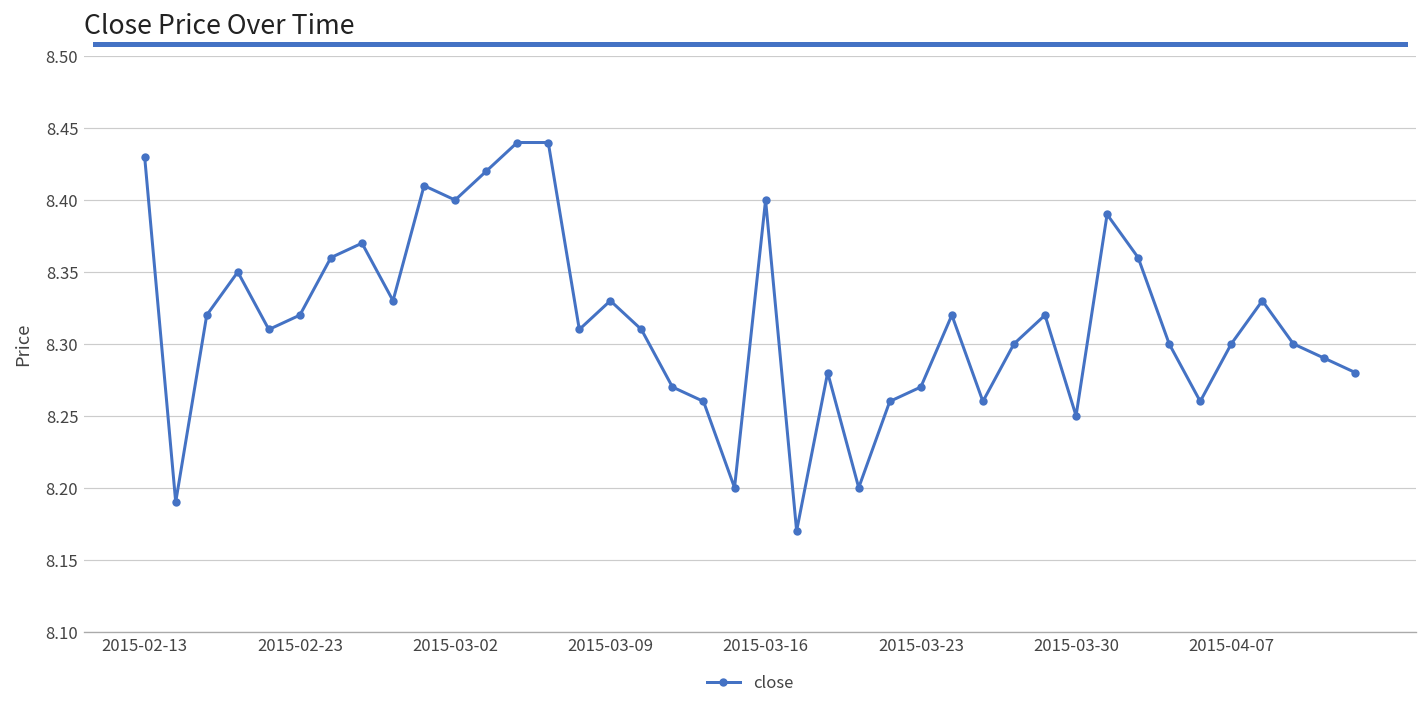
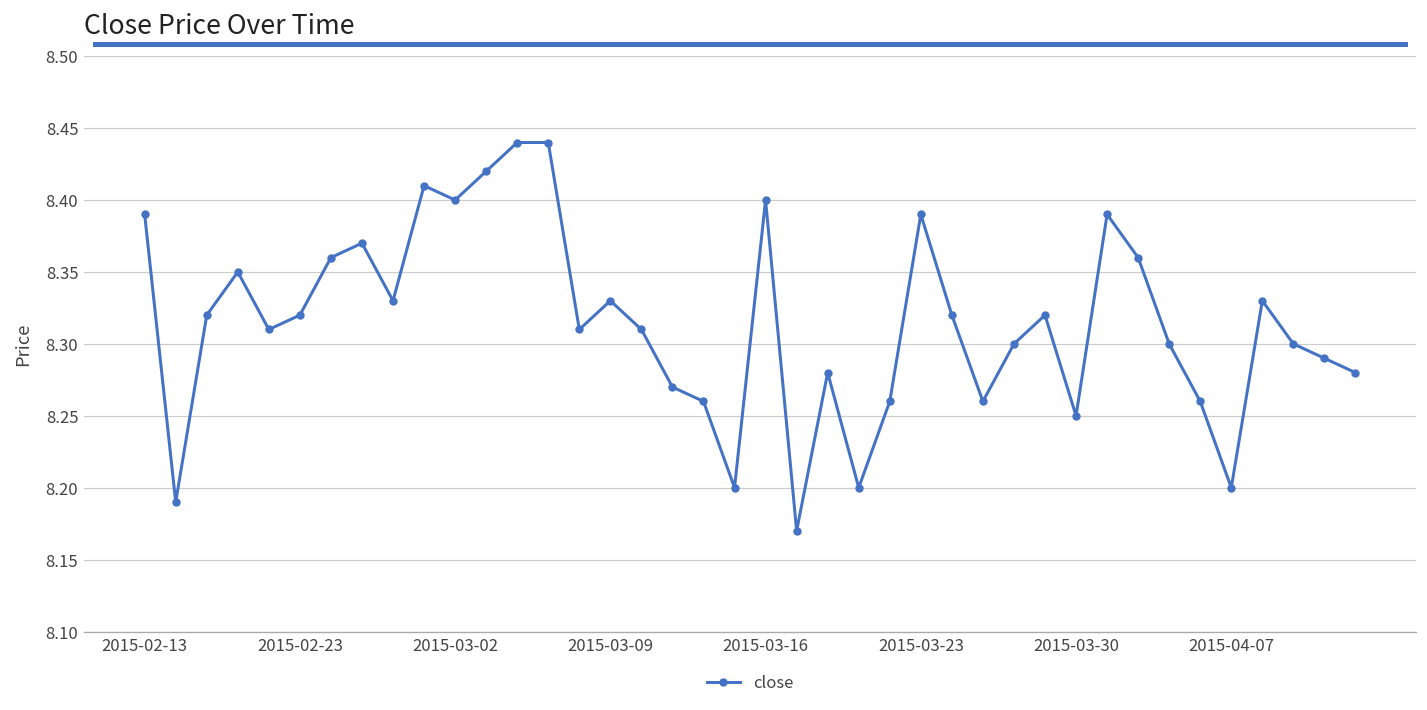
2015-02-13: 8.43 -> 8.39
2015-03-23: 8.27 -> 8.39
2015-04-07: 8.3 -> 8.2
